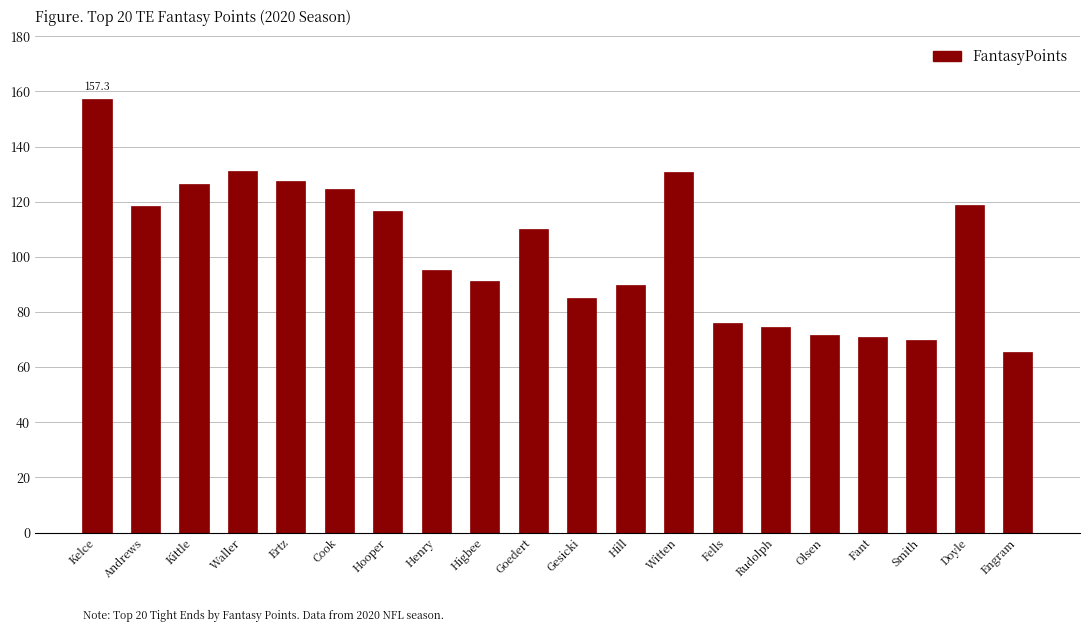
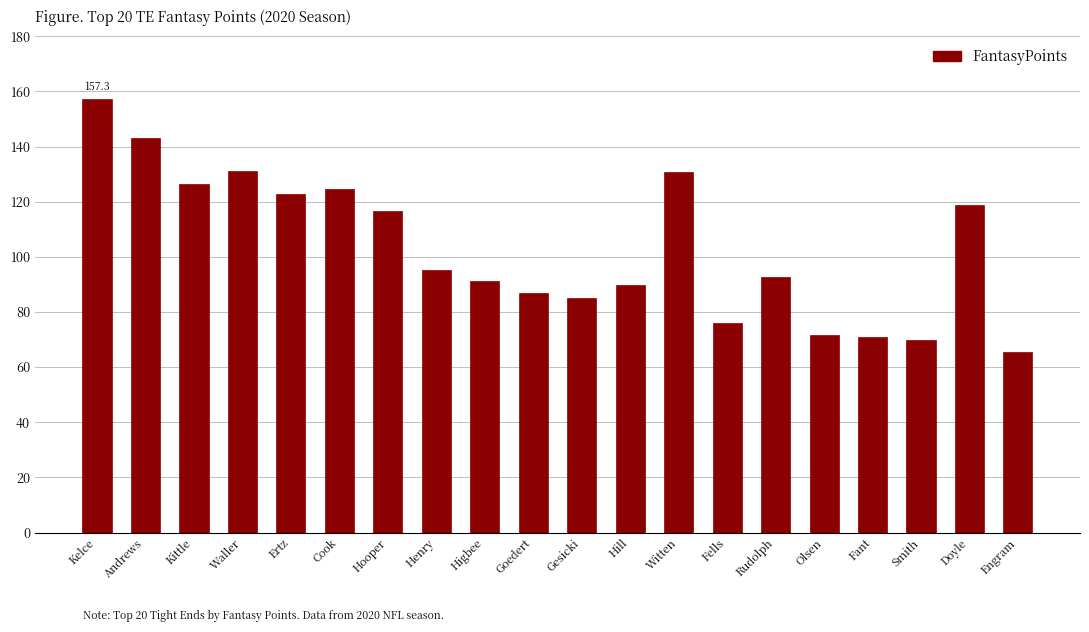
Andrews: 118 -> 143
Ertz: 128 -> 123
Goedert: 110 -> 87
Rudolph: 75 -> 93
